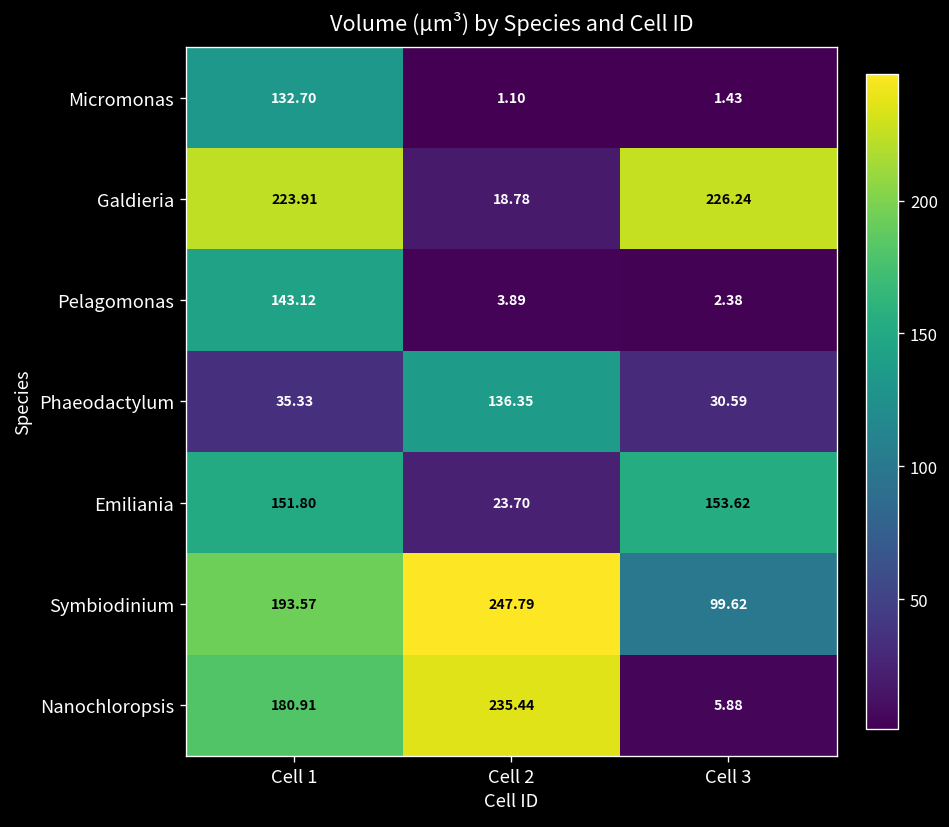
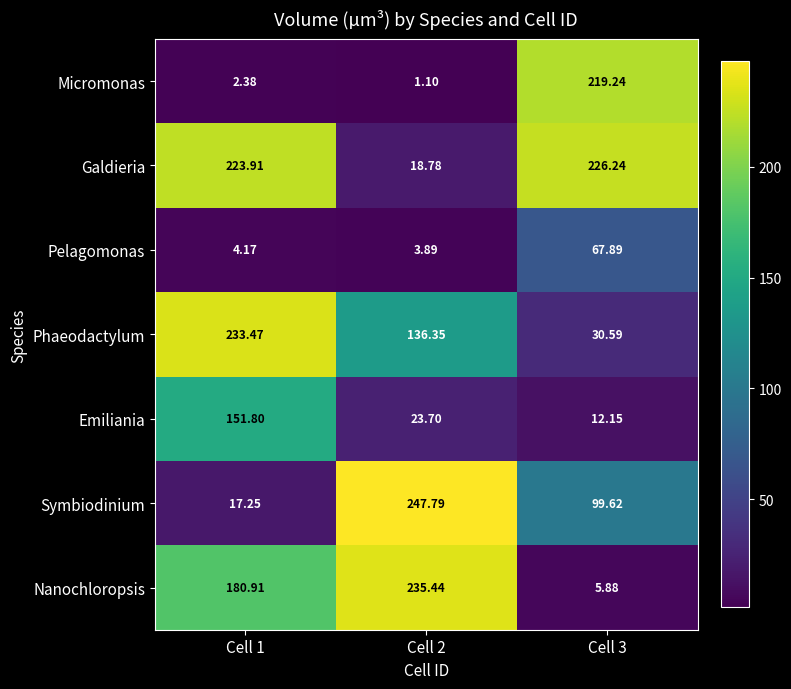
Micromonas, Cell 1: 132.70 -> 2.38
Micromonas, Cell 3: 1.43 -> 219.24
Pelagomonas, Cell 1: 143.12 -> 4.17
Pelagomonas, Cell 3: 2.38 -> 67.89
Phaeodactylum, Cell 1: 35.33 -> 233.47
Emiliania, Cell 3: 153.62 -> 12.15
Symbiodinium, Cell 1: 193.57 -> 17.25
